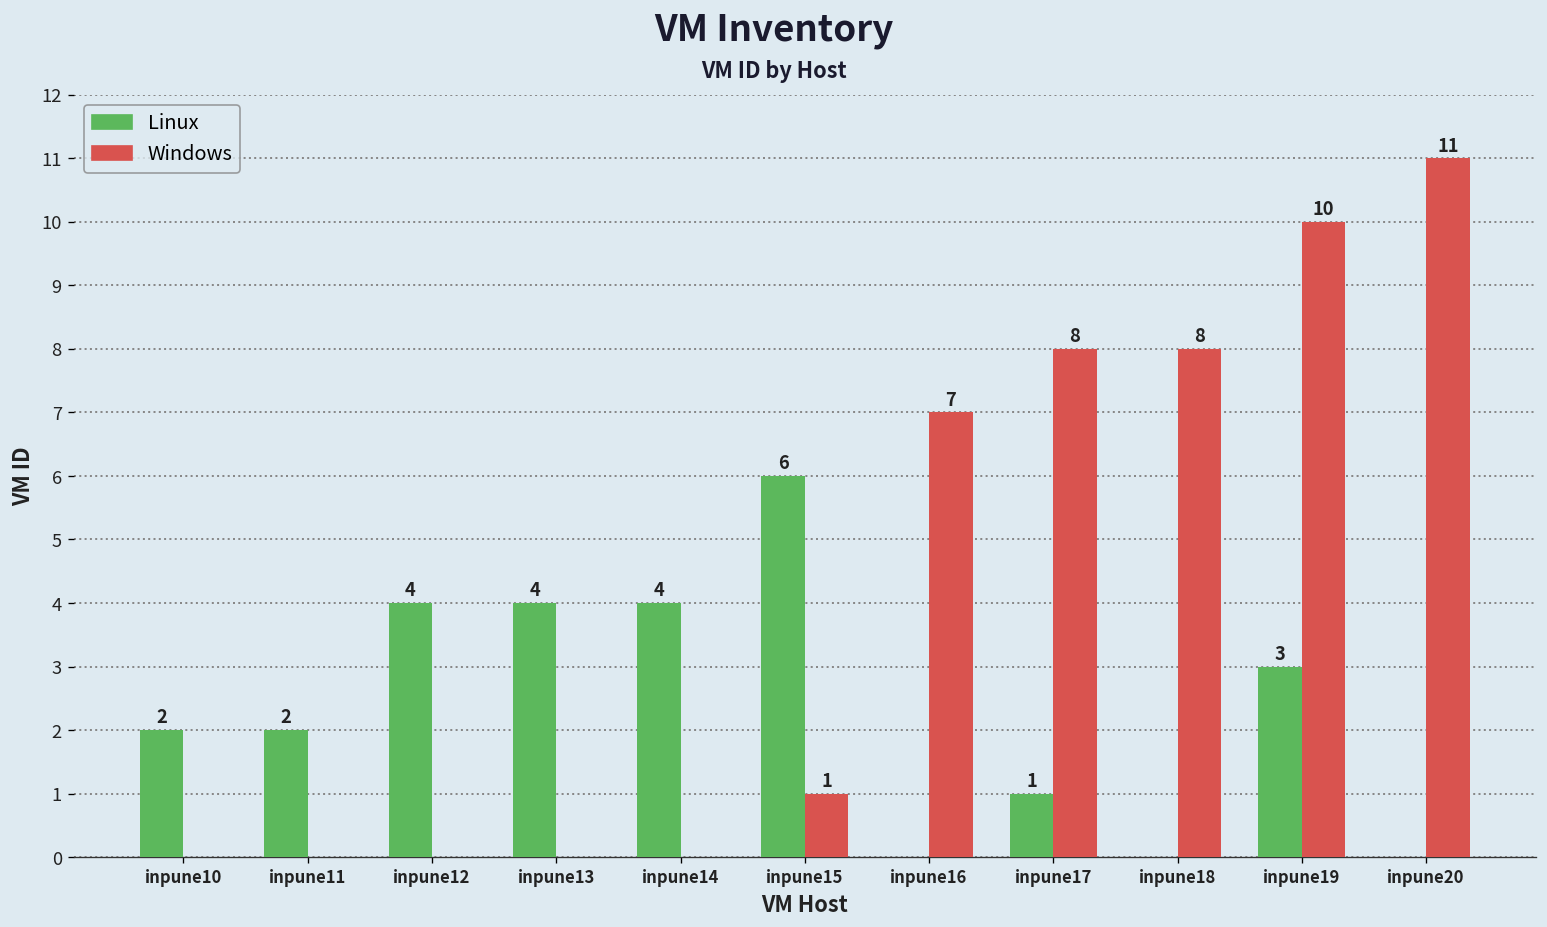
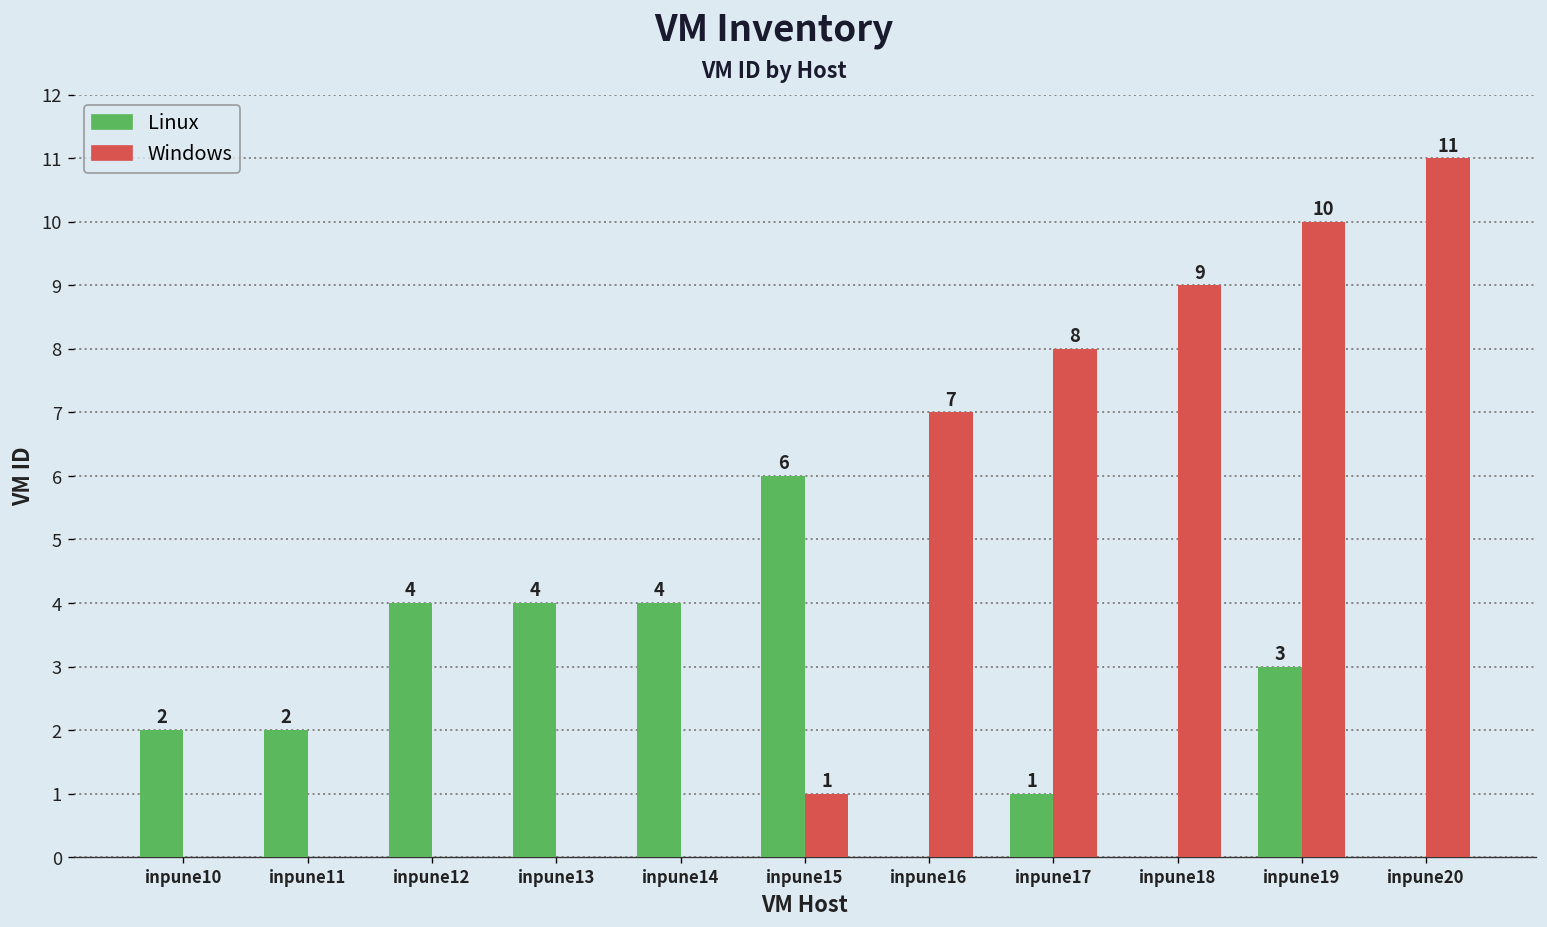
Windows, inpune18: 8 -> 9
